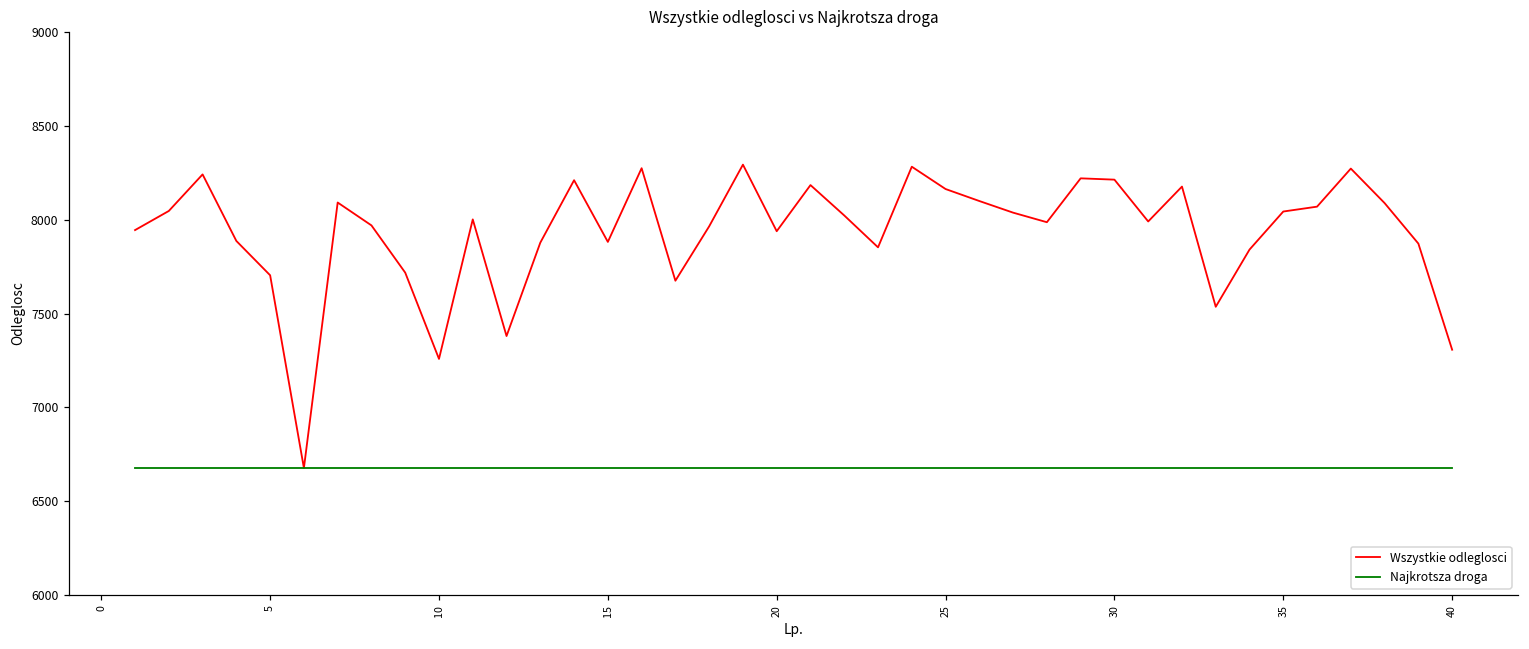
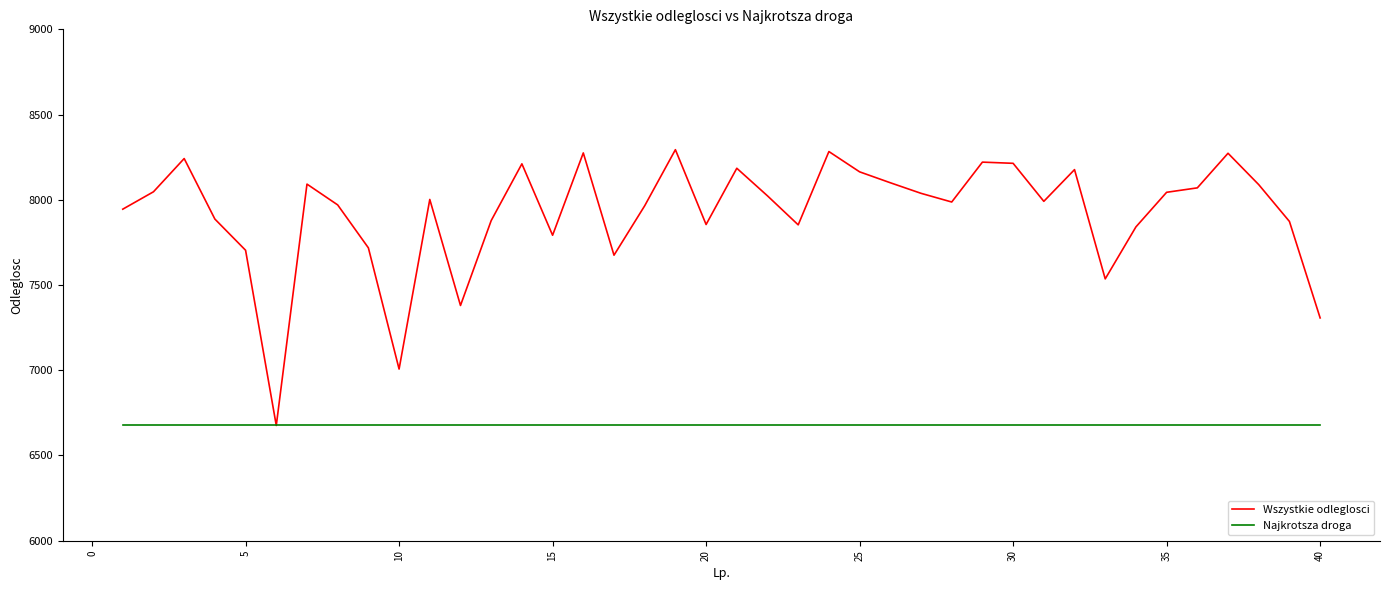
Wszystkie odleglosci, 10: 7260 -> 7010
Wszystkie odleglosci, 15: 7880 -> 7790
Wszystkie odleglosci, 20: 7940 -> 7860
